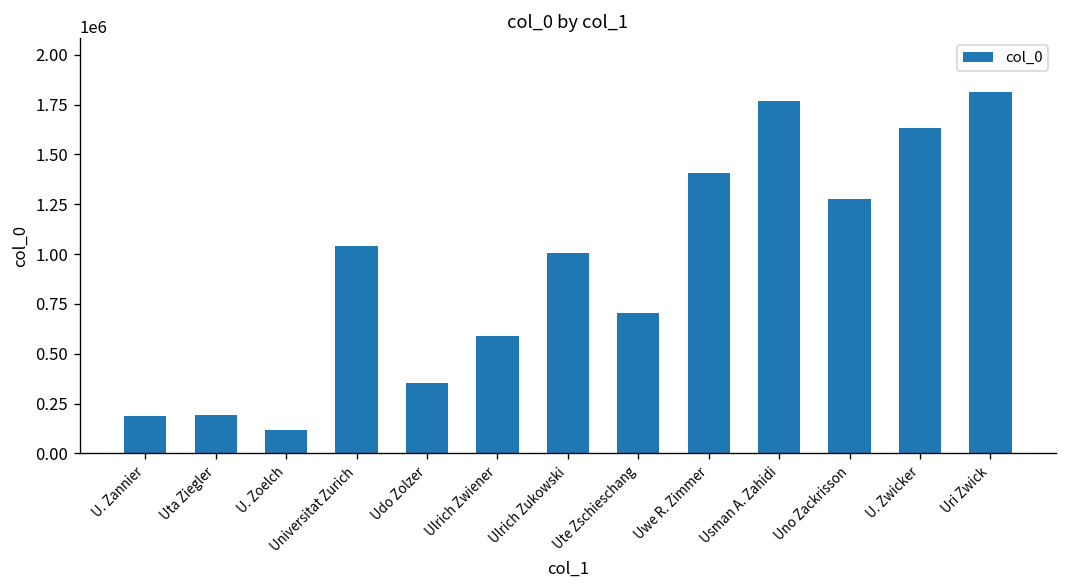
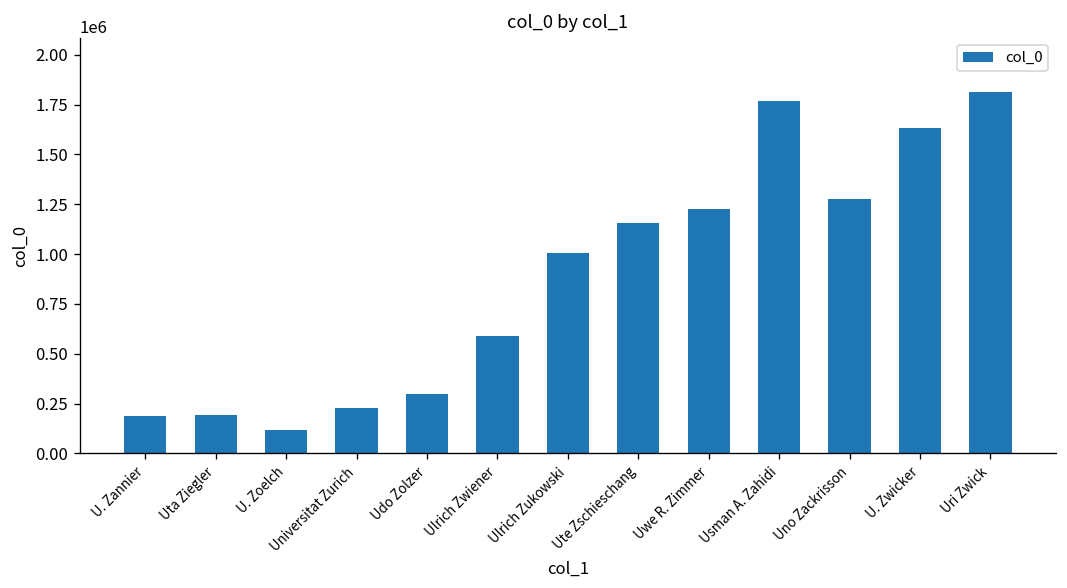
Universitat Zurich: 1040000 -> 230000
Udo Zolzer: 360000 -> 300000
Ute Zschieschang: 700000 -> 1160000
Uwe R. Zimmer: 1410000 -> 1230000
